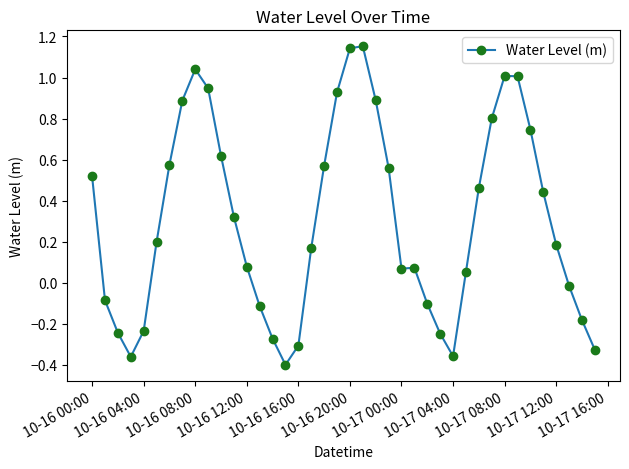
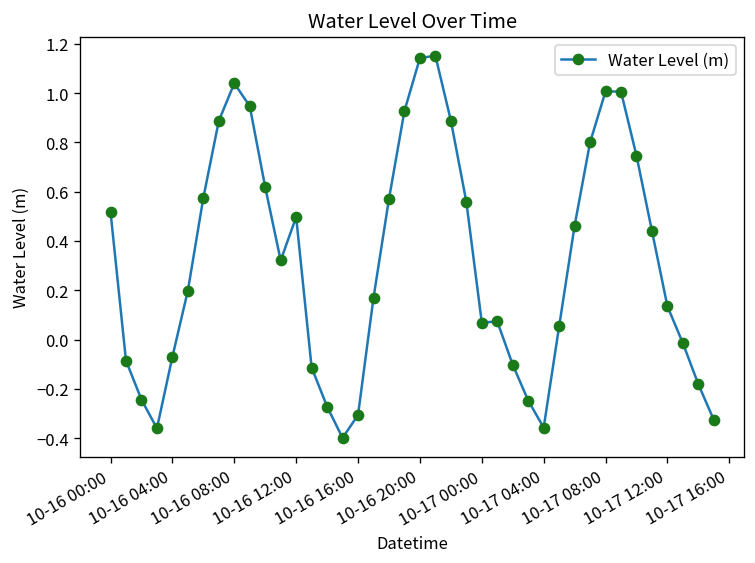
10-16 04:00: -0.23 -> -0.07
10-16 12:00: 0.08 -> 0.50
10-17 12:00: 0.19 -> 0.13
